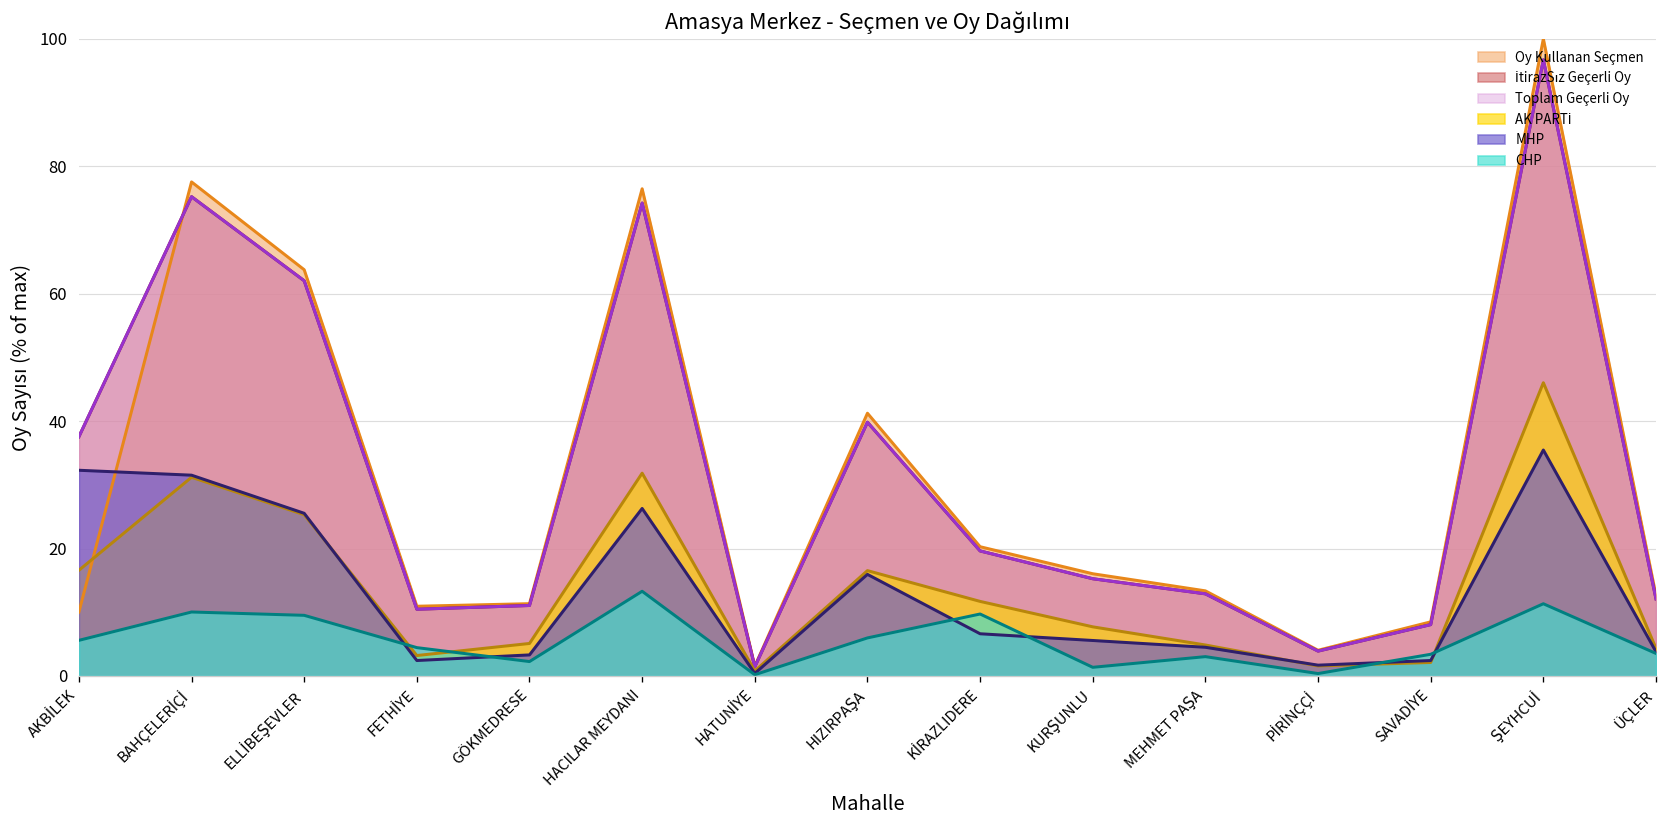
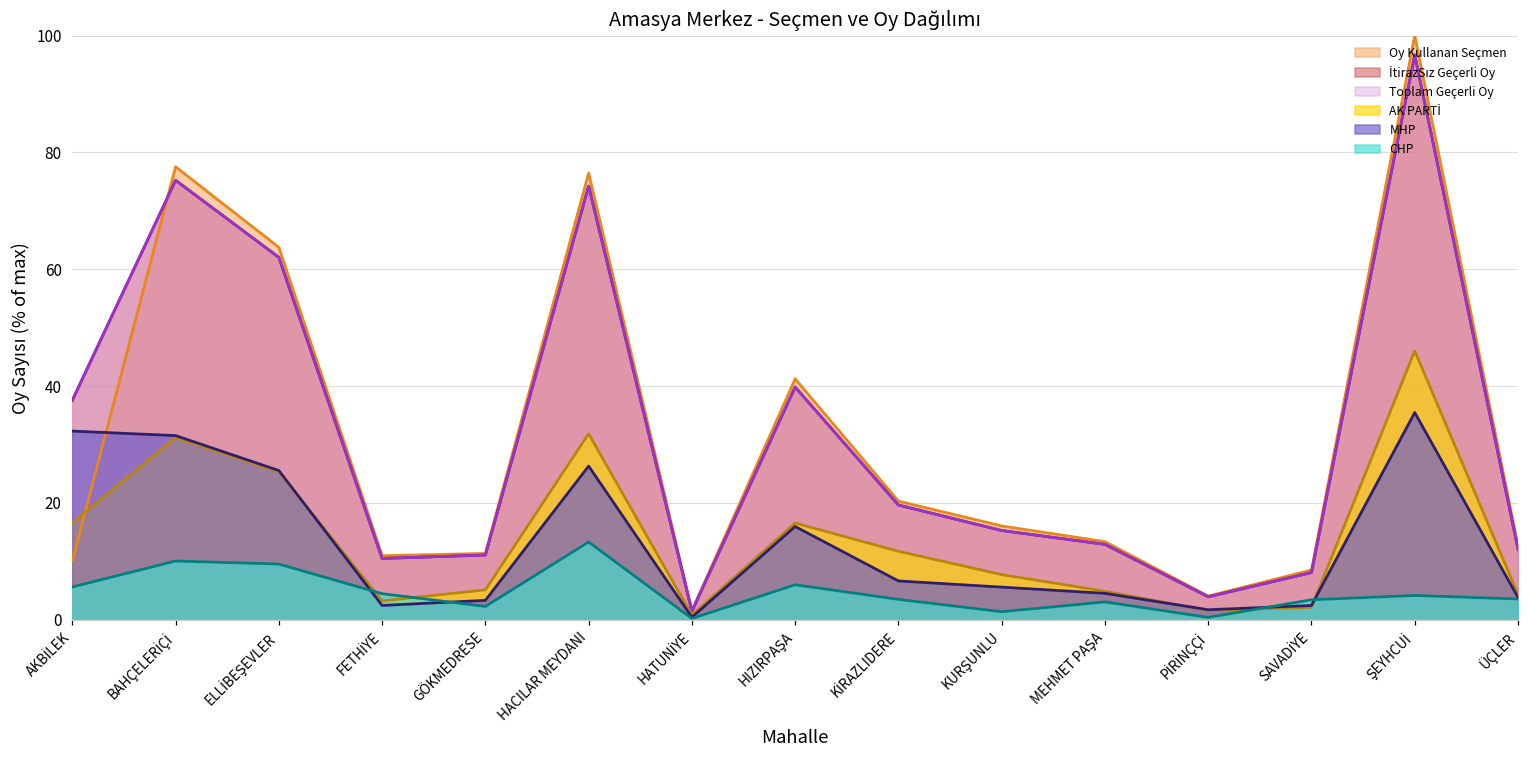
CHP, KİRAZLIDERE: 10 -> 3
CHP, ŞEYHCUİ: 11 -> 4
